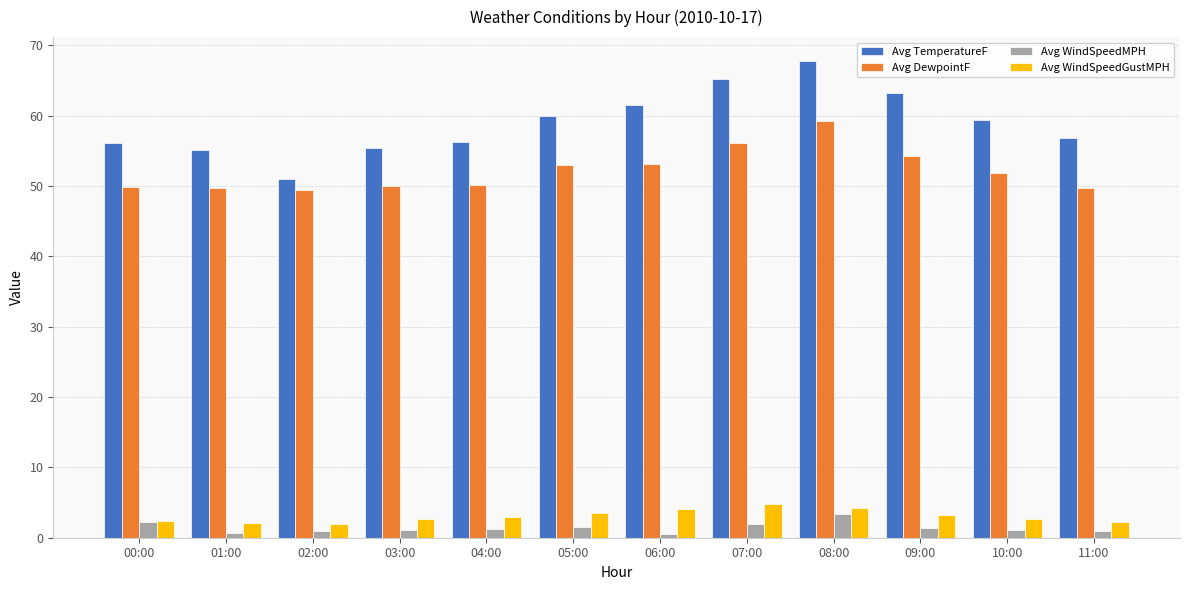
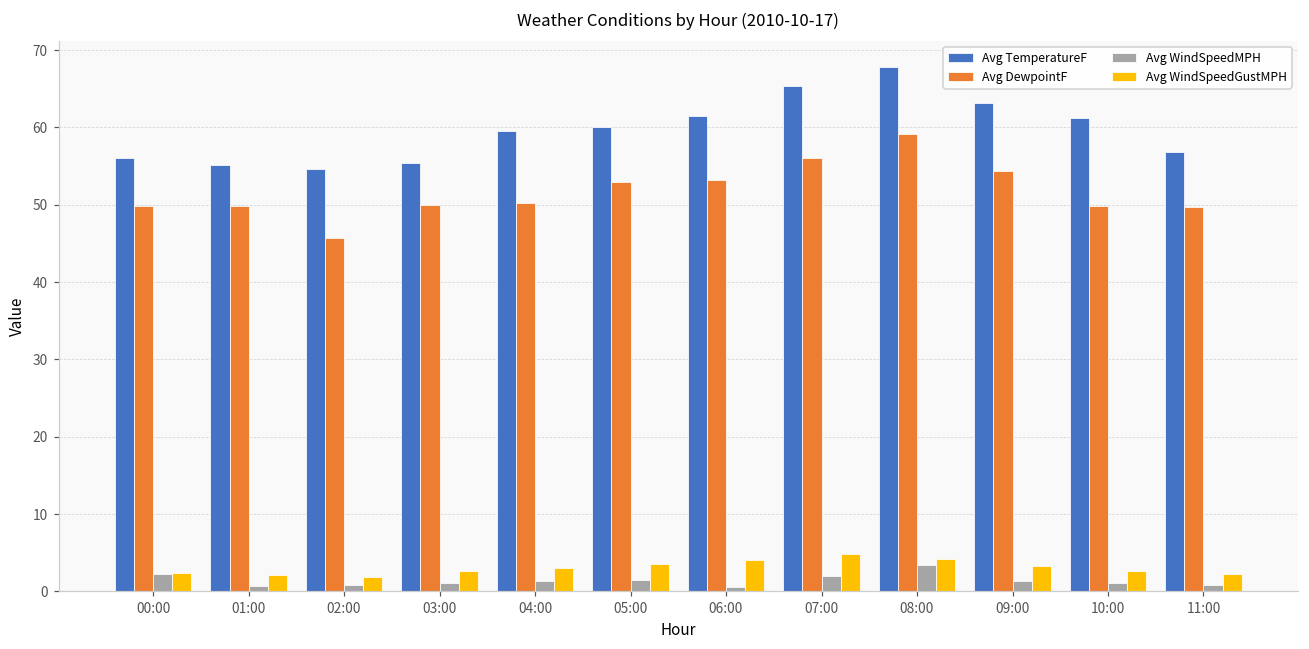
Avg TemperatureF, 02:00: 51 -> 55
Avg DewpointF, 02:00: 50 -> 46
Avg TemperatureF, 04:00: 56 -> 60
Avg TemperatureF, 10:00: 59 -> 61
Avg DewpointF, 10:00: 52 -> 50
